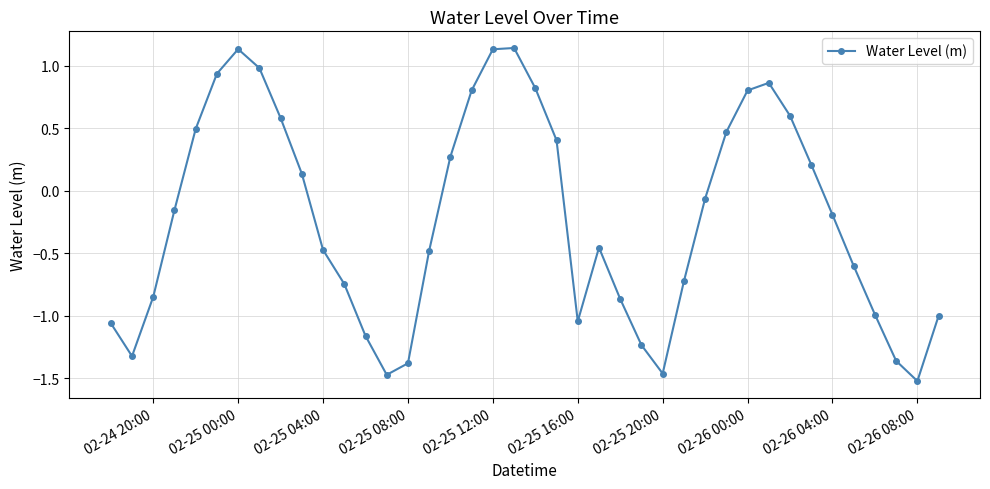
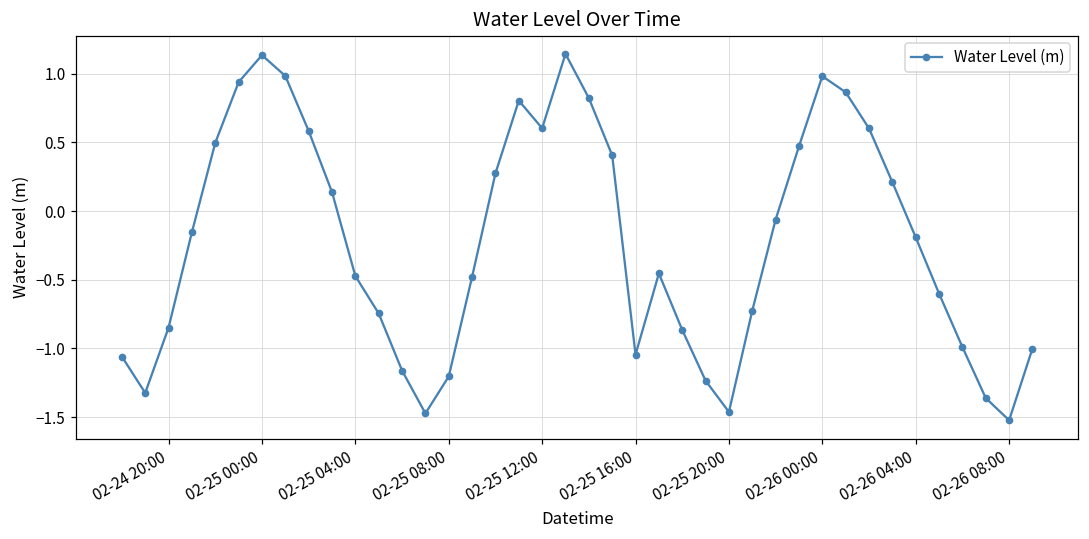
02-25 08:00: -1.38 -> -1.20
02-25 12:00: 1.13 -> 0.60
02-26 00:00: 0.80 -> 0.98
